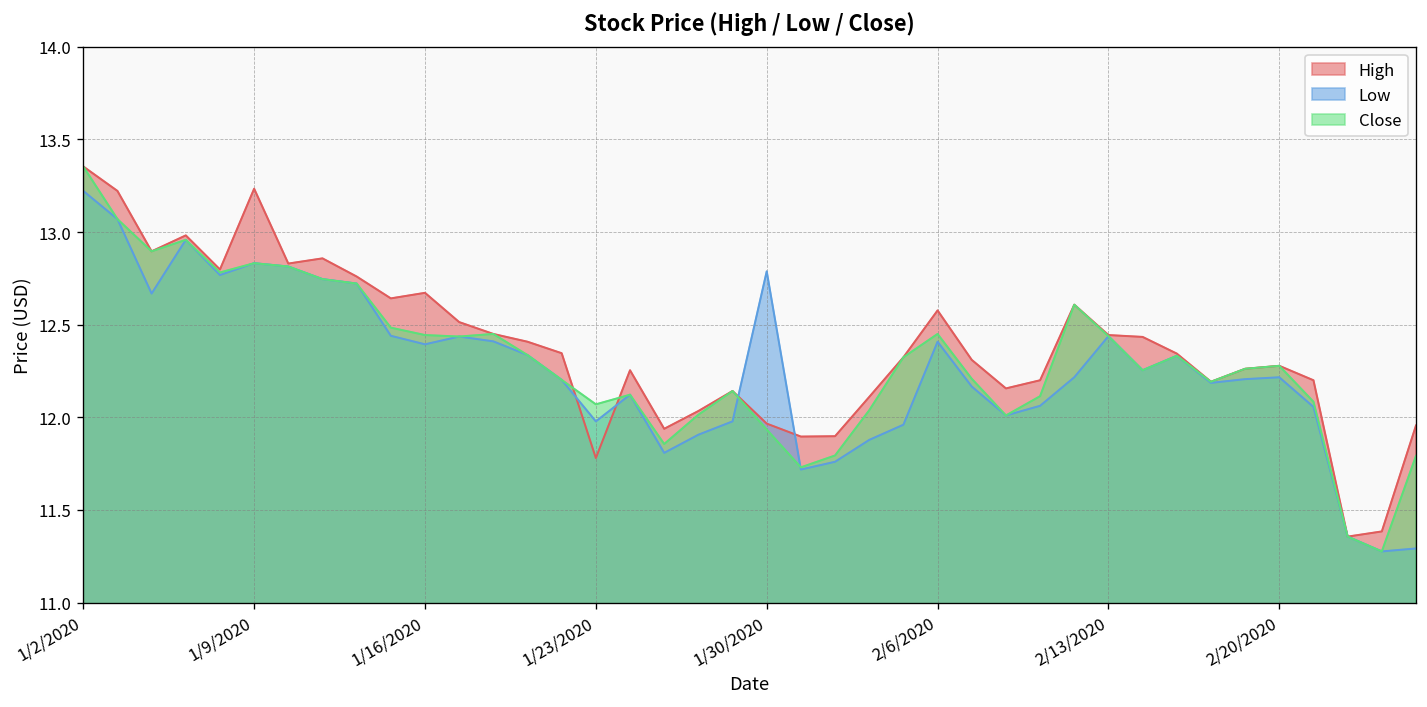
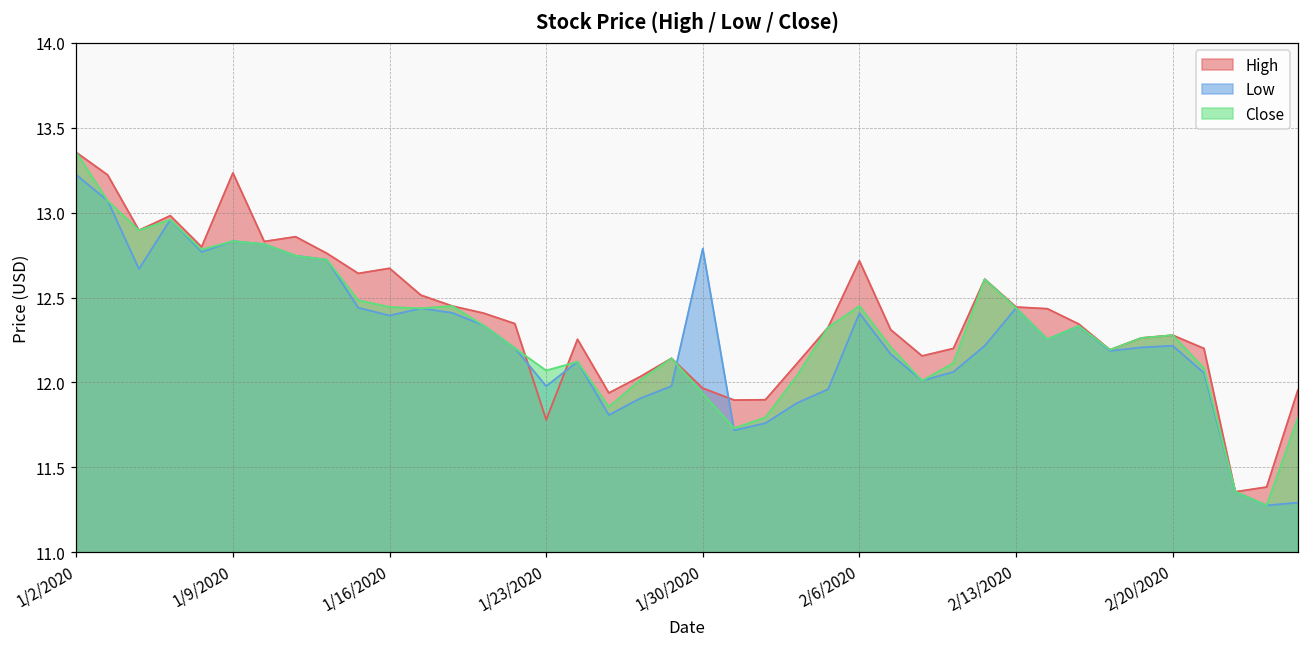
High, 2/6/2020: 12.58 -> 12.72
